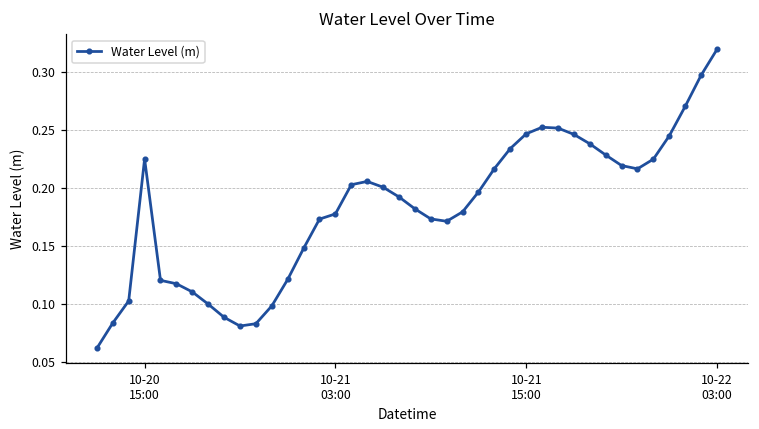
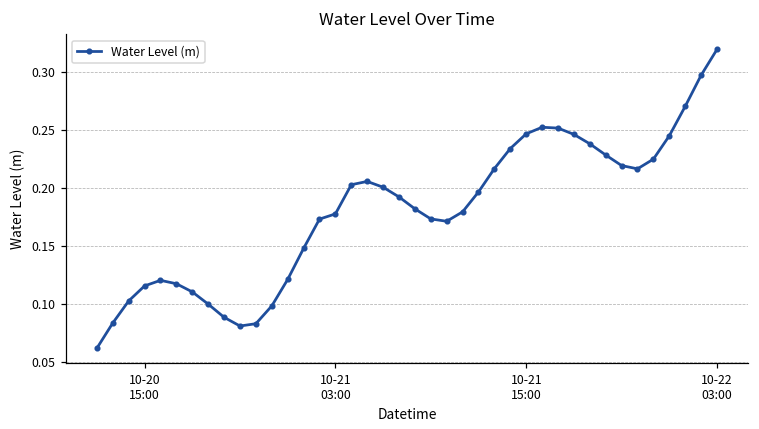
10-20 15:00: 0.225 -> 0.116
